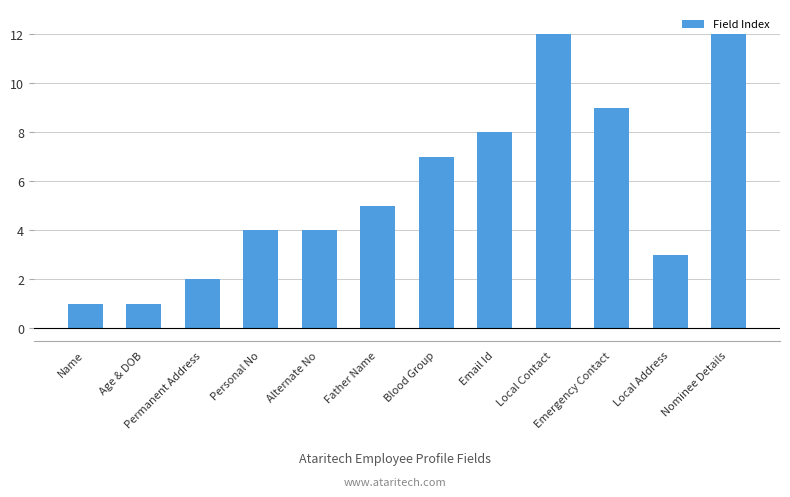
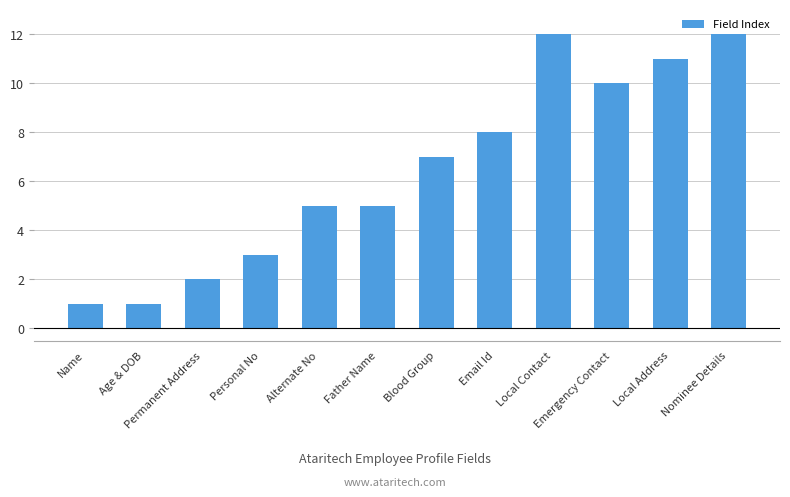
Personal No: 4 -> 3
Alternate No: 4 -> 5
Emergency Contact: 9 -> 10
Local Address: 3 -> 11
